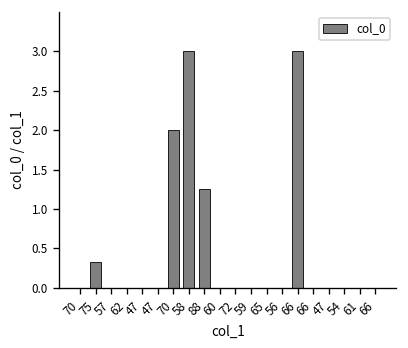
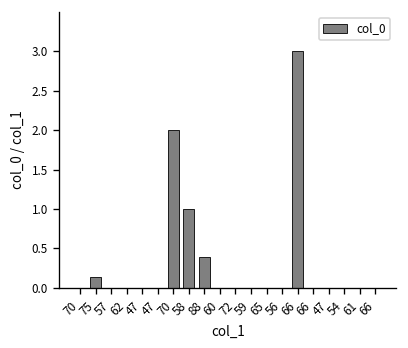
75: 0.3 -> 0.1
58: 3 -> 1
88: 1.3 -> 0.4
